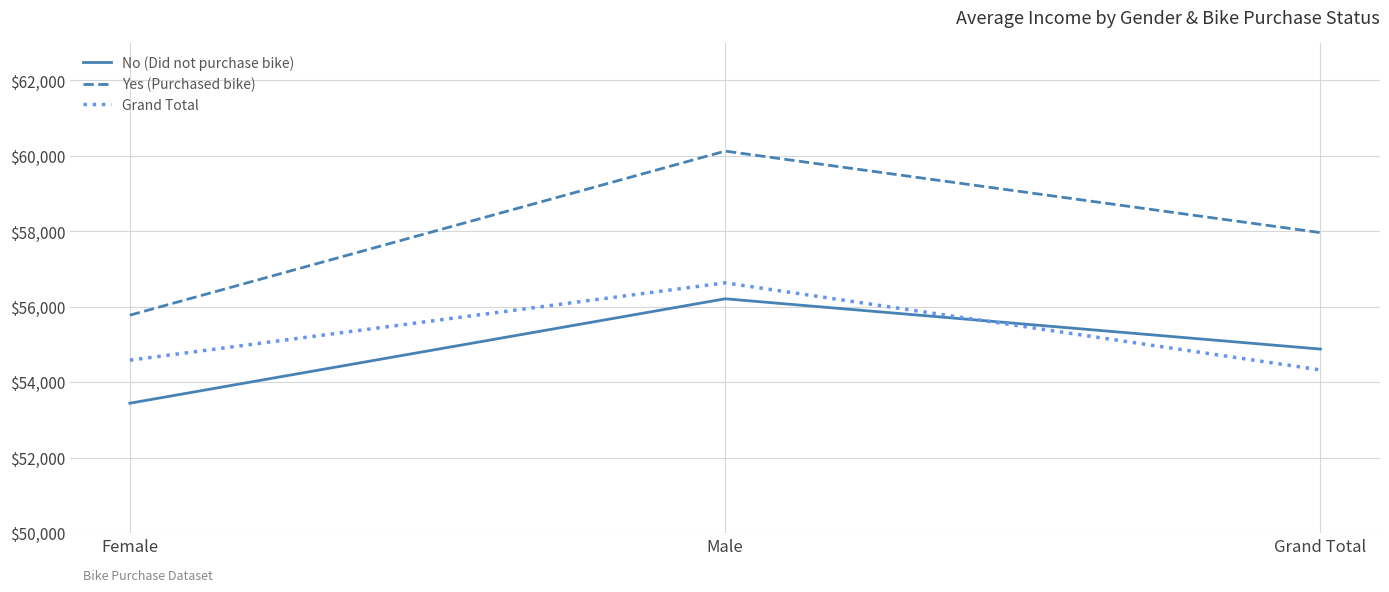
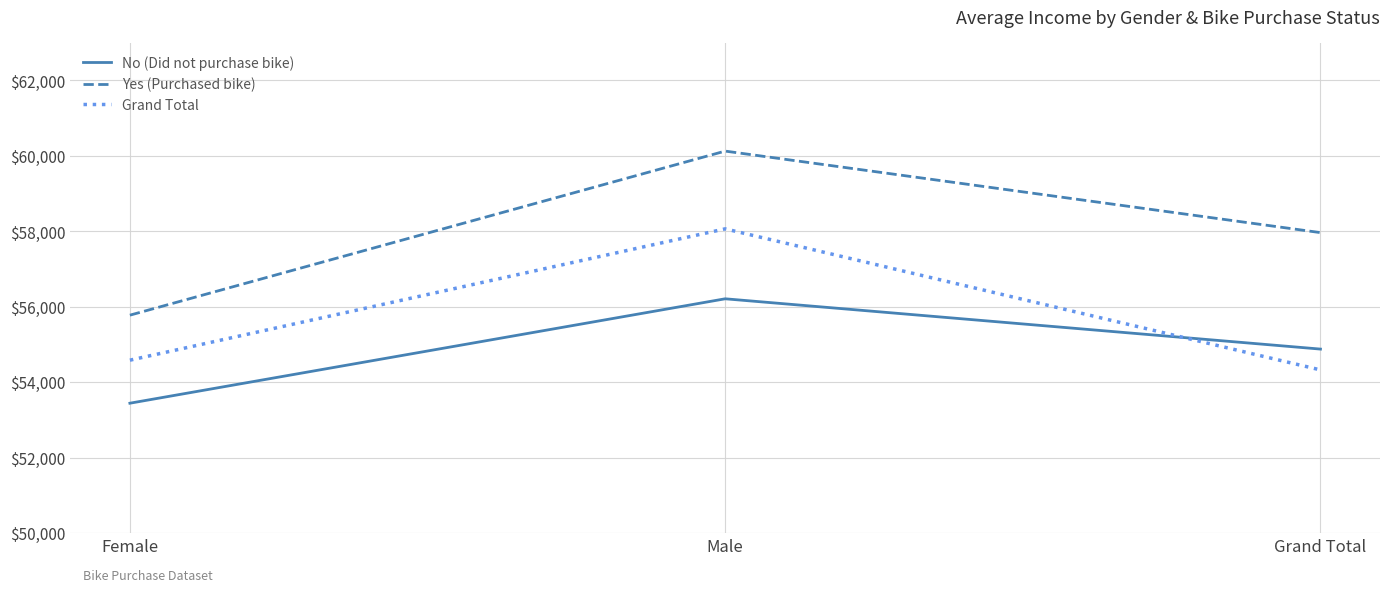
Grand Total, Male: $56,600 -> $58,100
